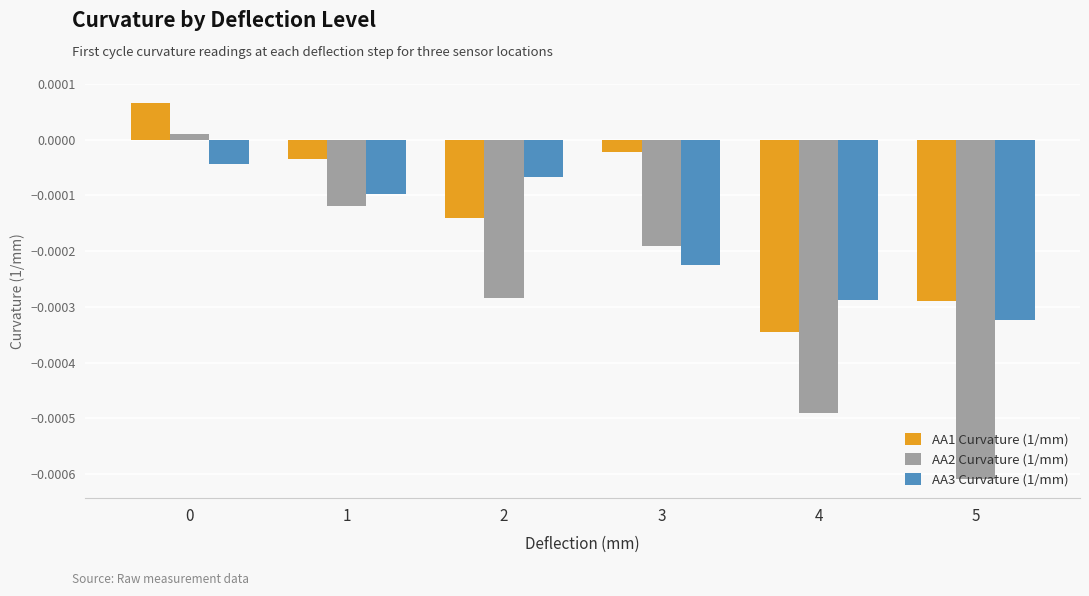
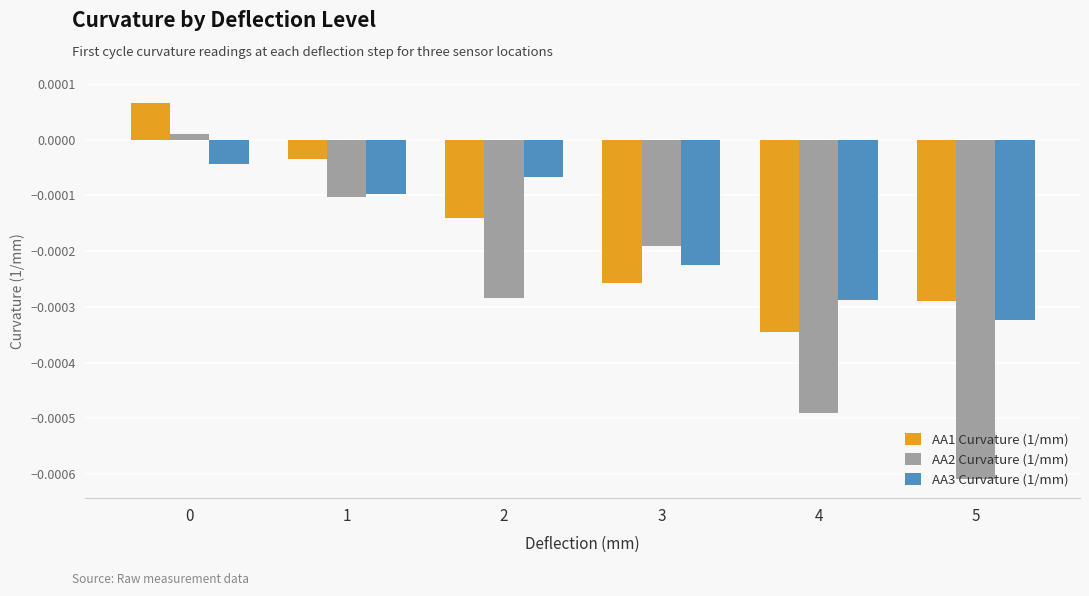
AA2 Curvature (1/mm), 1: -0.00012 -> -0.00010
AA1 Curvature (1/mm), 3: -0.00002 -> -0.00026
